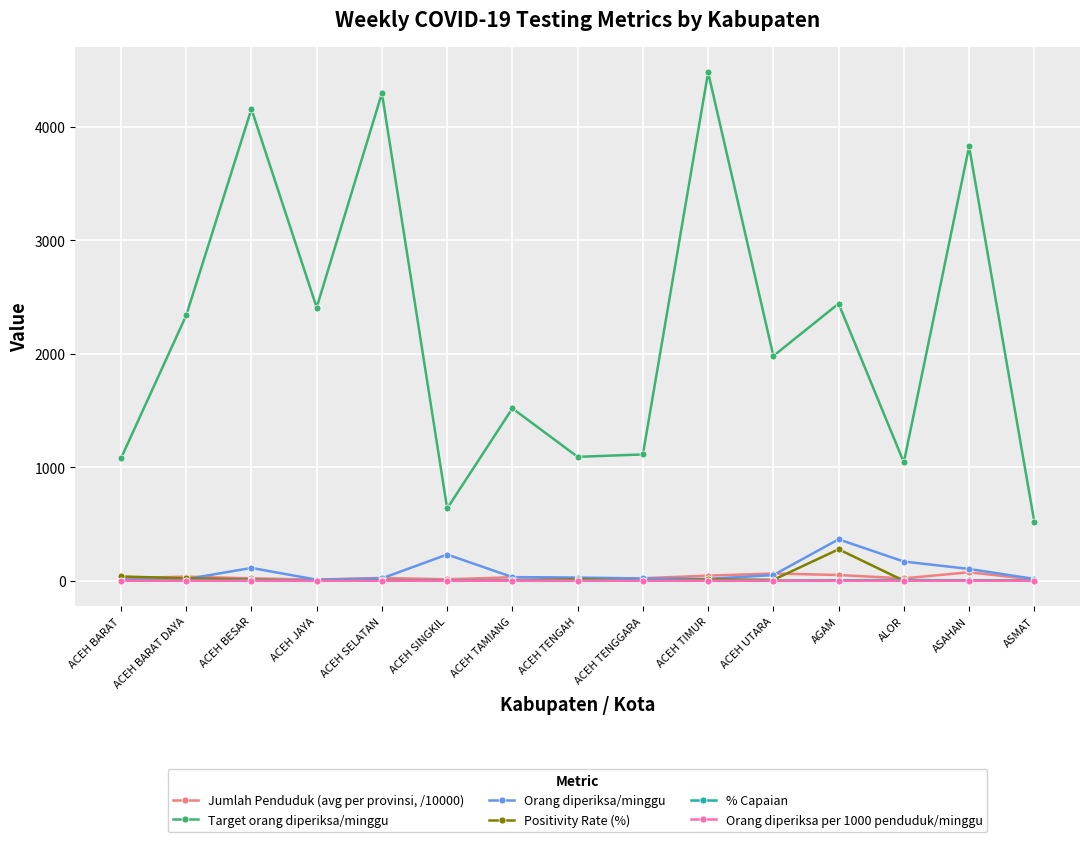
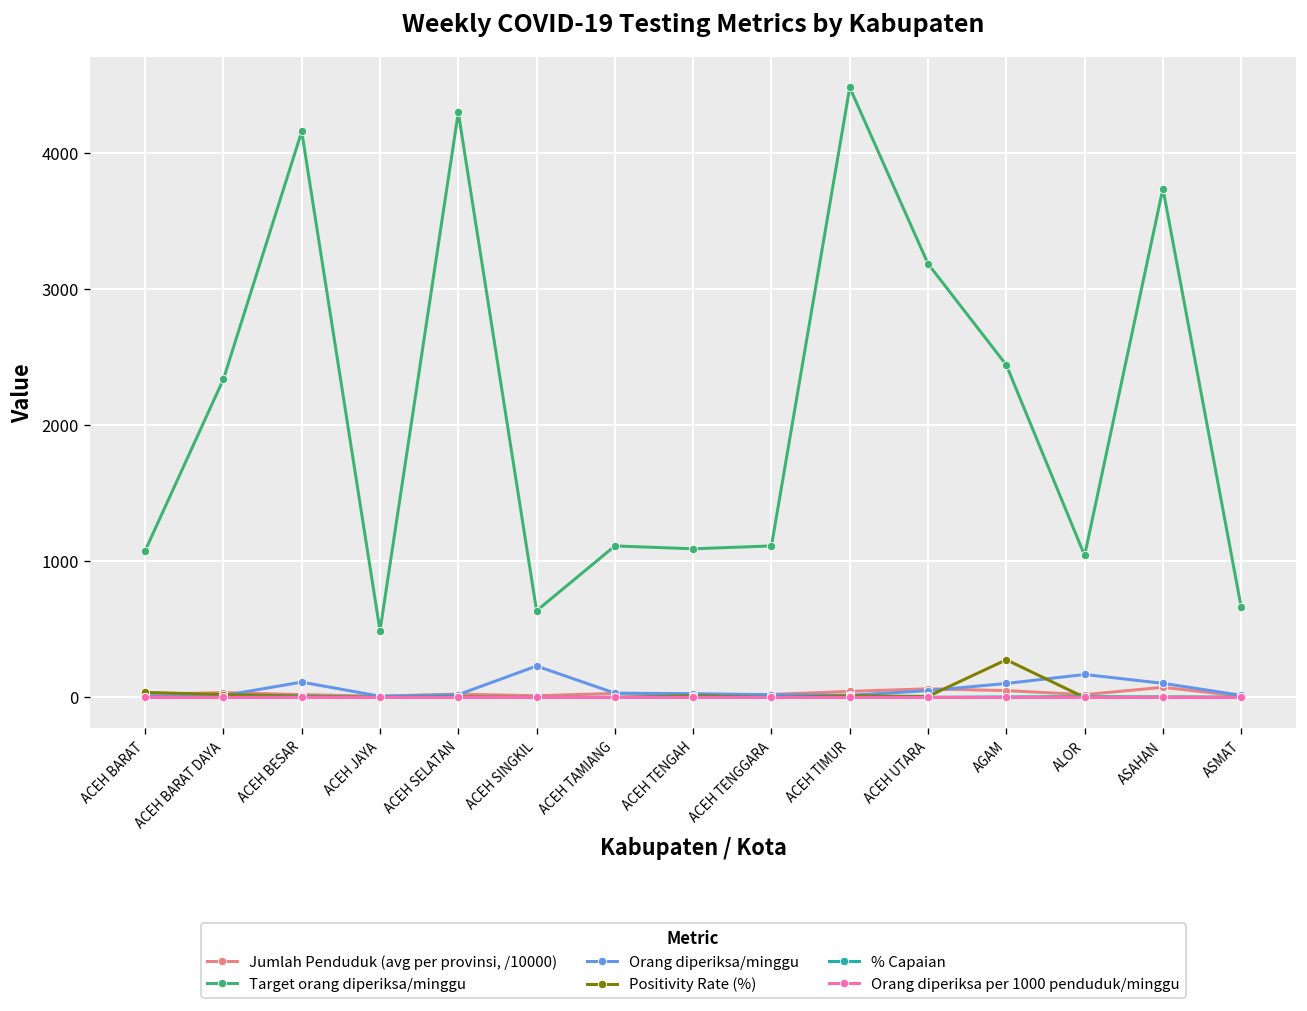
Target orang diperiksa/minggu, ACEH JAYA: 2410 -> 490
Target orang diperiksa/minggu, ACEH TAMIANG: 1520 -> 1110
Target orang diperiksa/minggu, ACEH UTARA: 1980 -> 3190
Orang diperiksa/minggu, AGAM: 370 -> 100
Target orang diperiksa/minggu, ASAHAN: 3830 -> 3740
Target orang diperiksa/minggu, ASMAT: 520 -> 660
